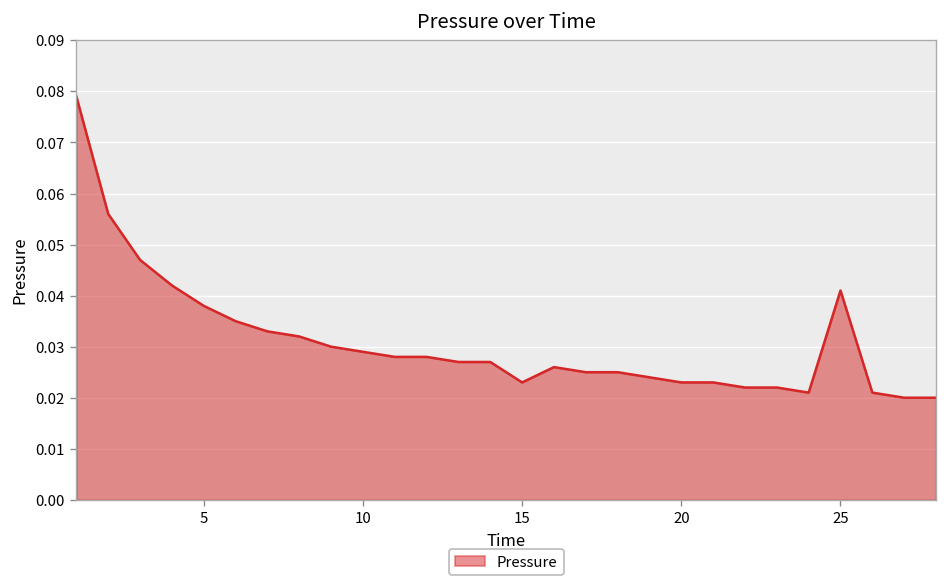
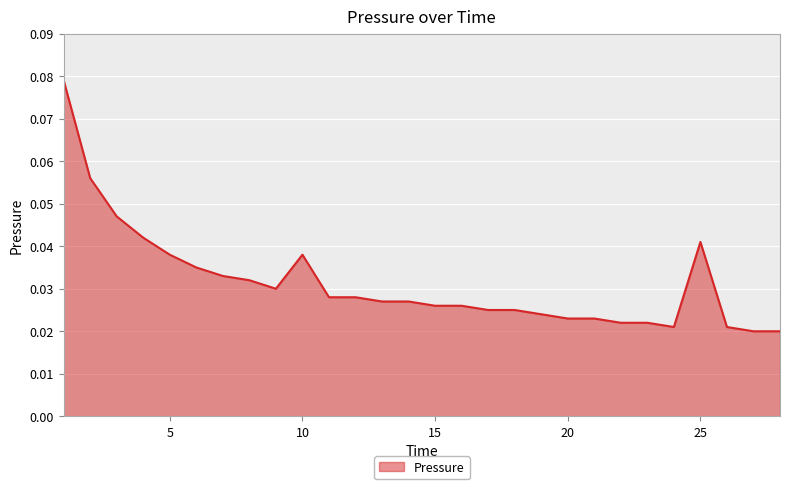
10: 0.029 -> 0.038
15: 0.023 -> 0.026
